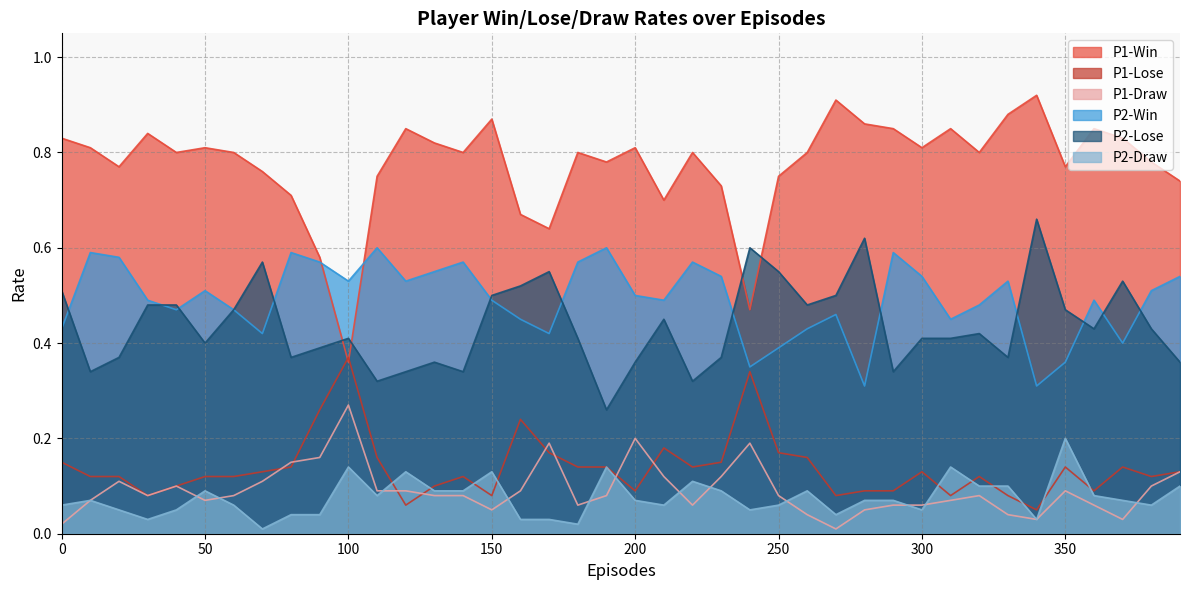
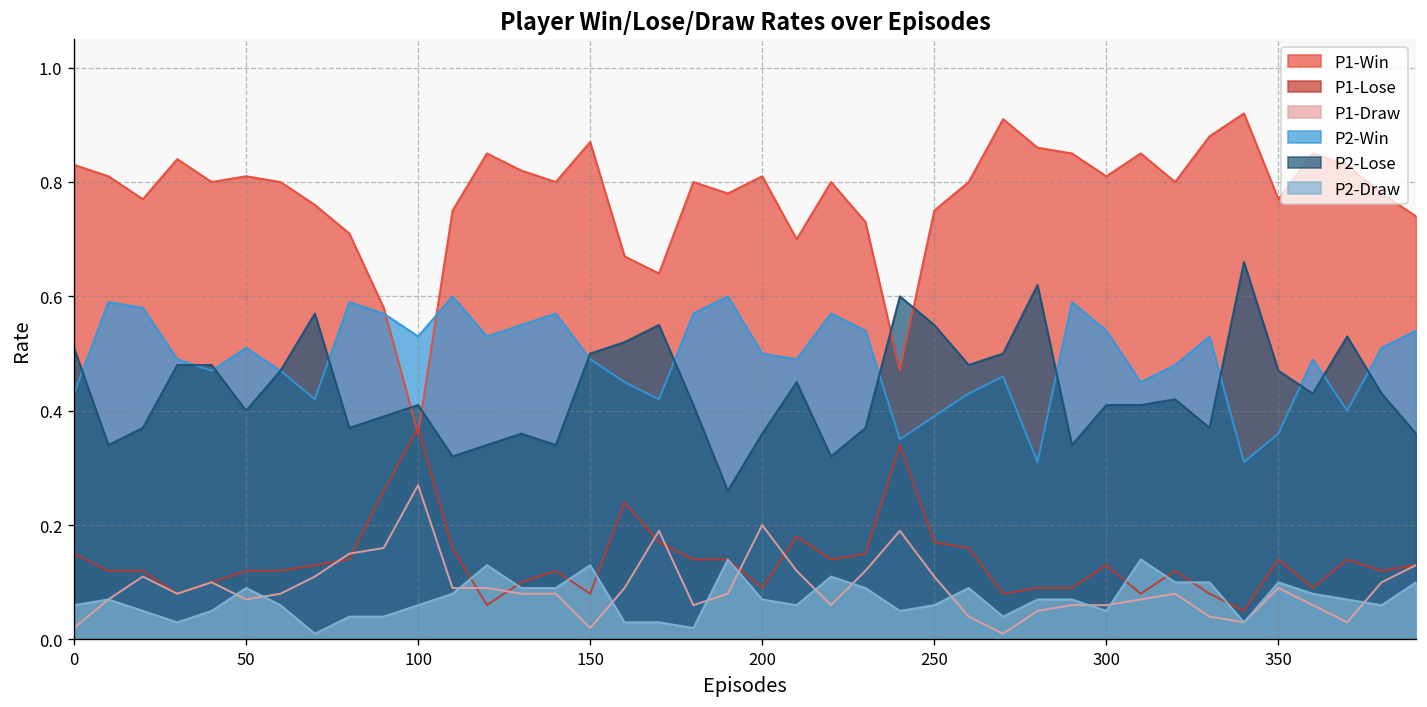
P2-Draw, 100: 0.14 -> 0.06
P1-Draw, 150: 0.05 -> 0.02
P1-Draw, 250: 0.08 -> 0.11
P2-Draw, 350: 0.2 -> 0.1
